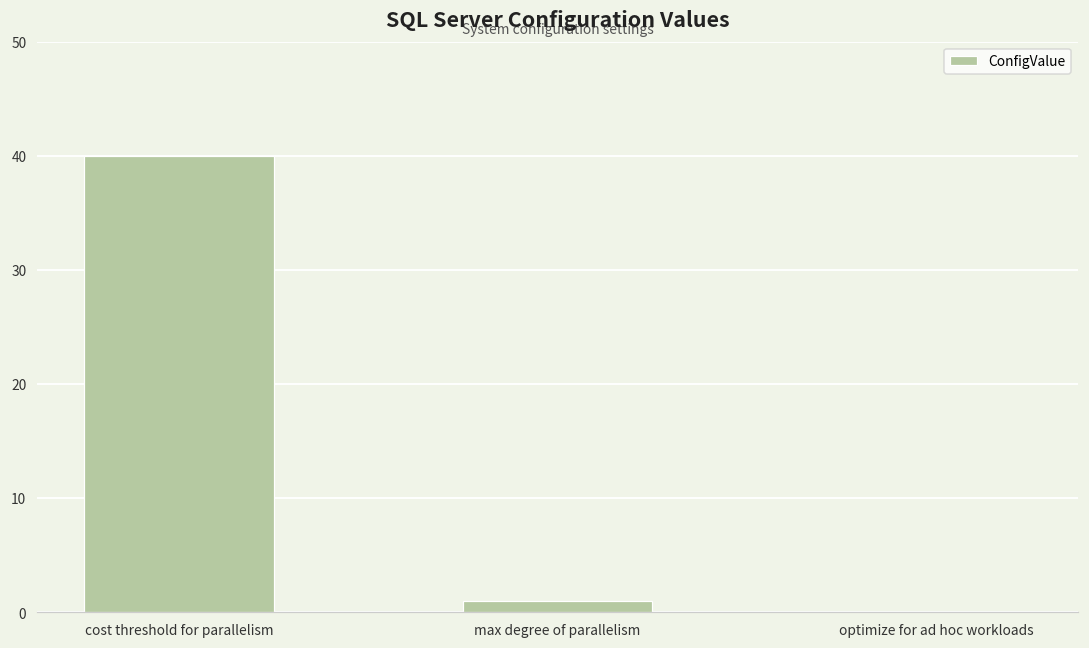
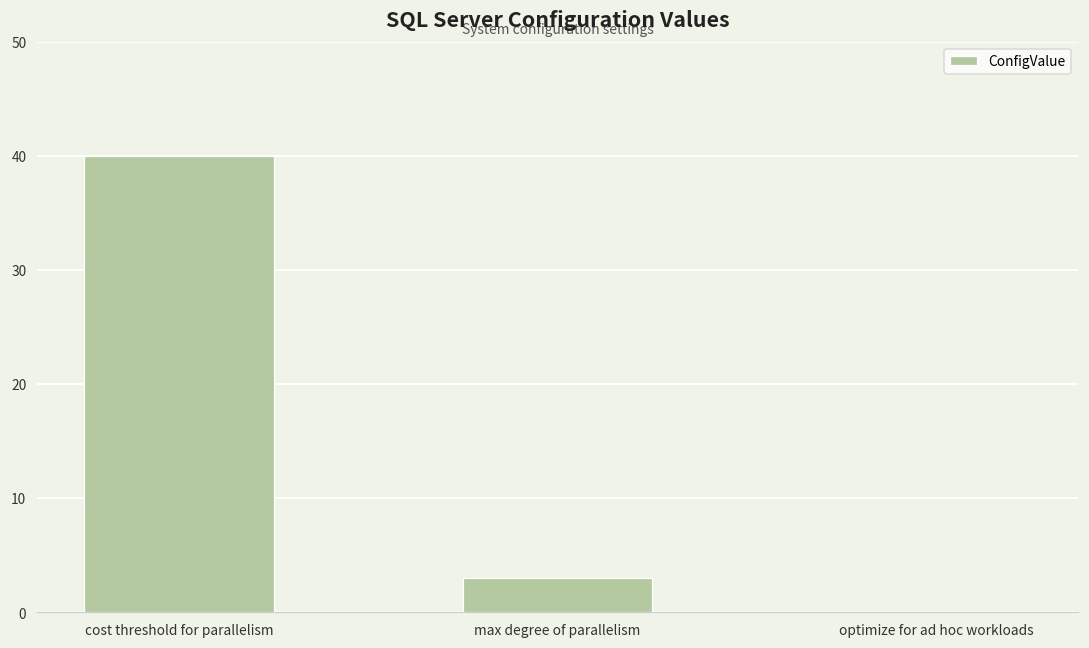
max degree of parallelism: 1 -> 3
